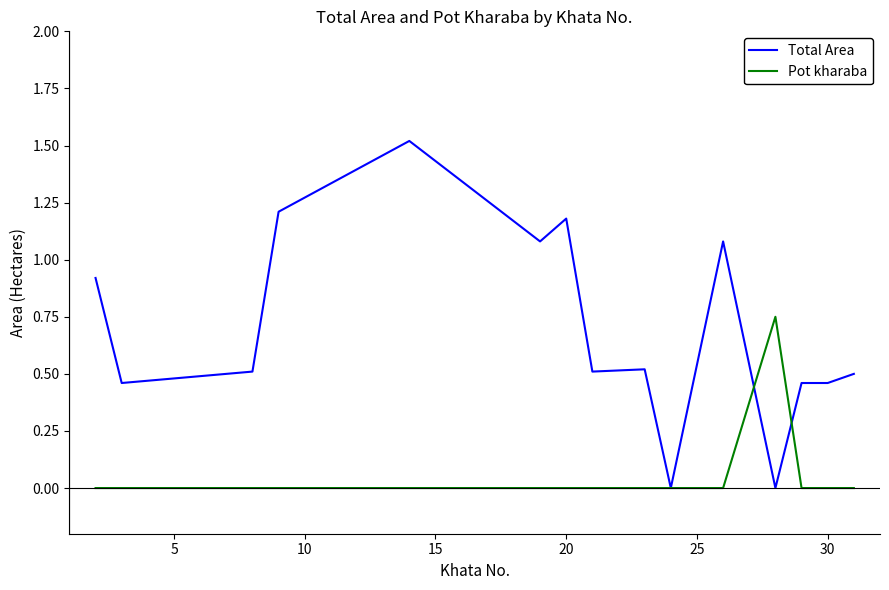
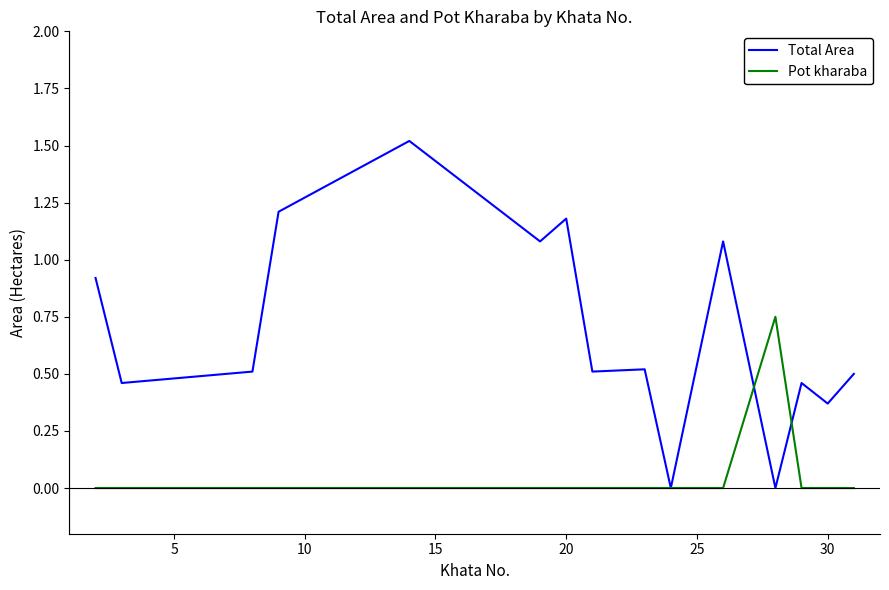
Total Area, 30: 0.46 -> 0.37
